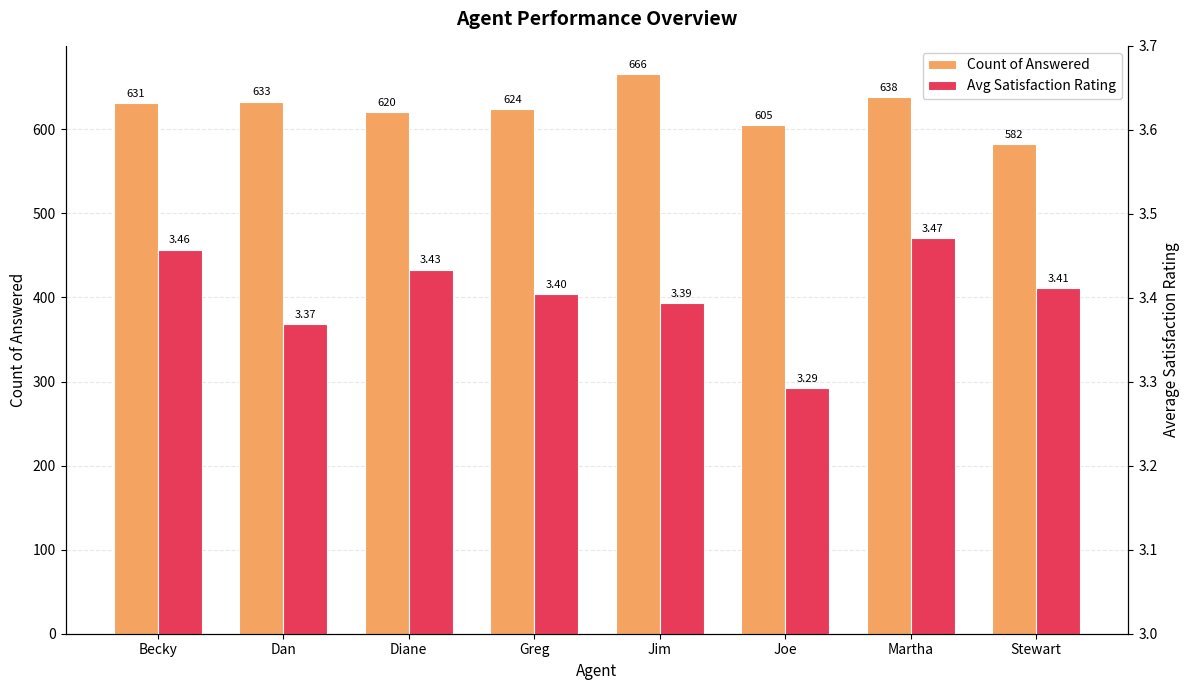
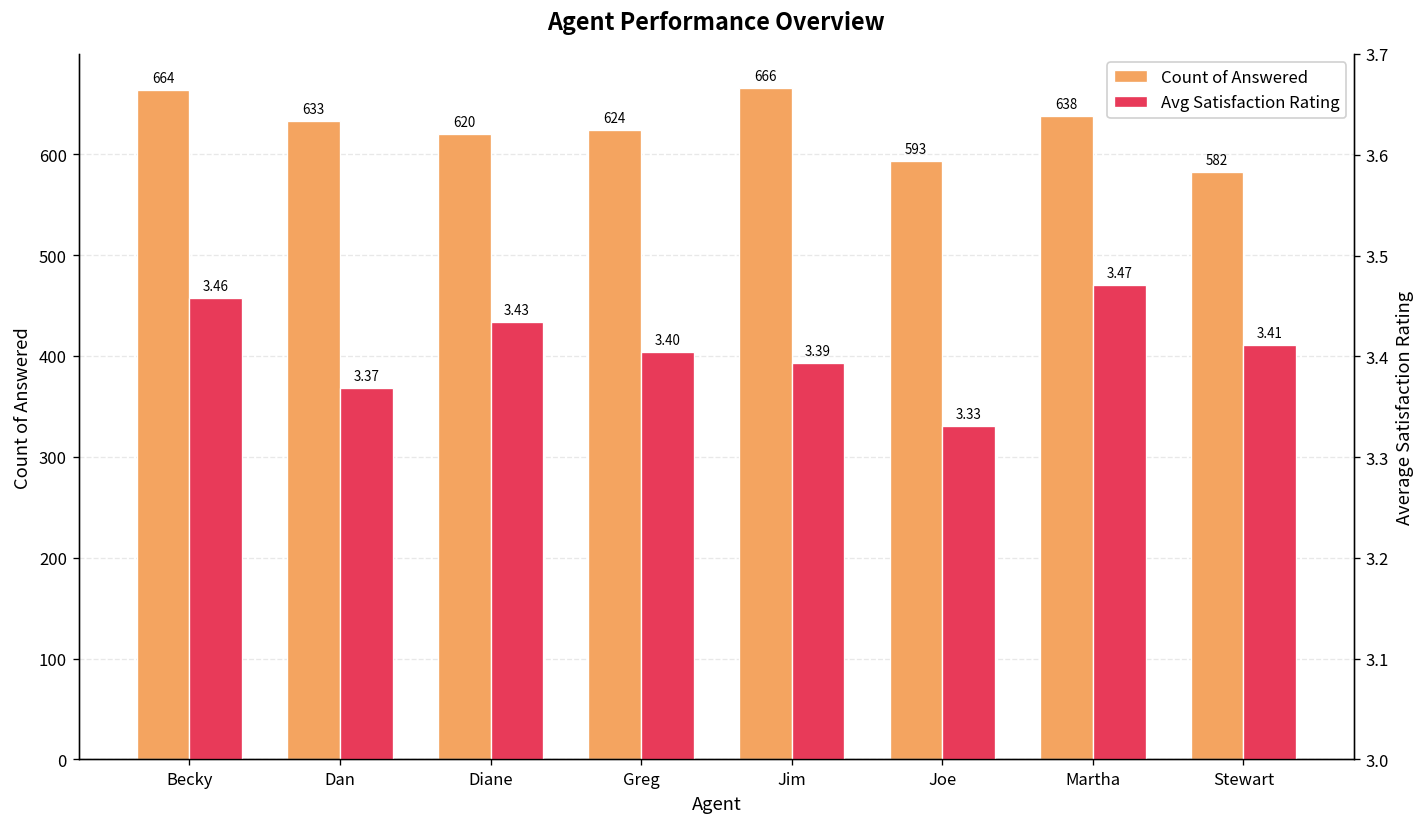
Count of Answered, Becky: 631 -> 664
Count of Answered, Joe: 605 -> 593
Avg Satisfaction Rating, Joe: 3.29 -> 3.33
